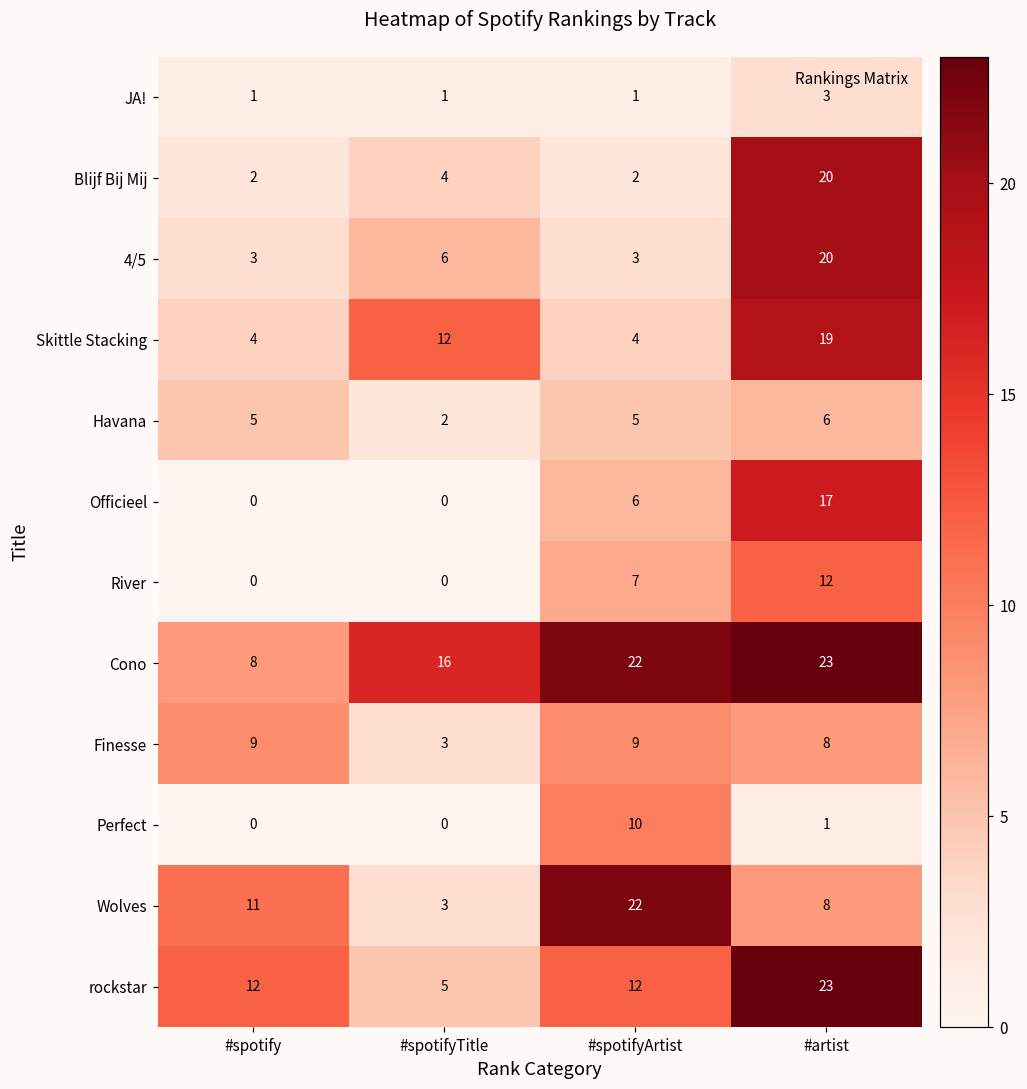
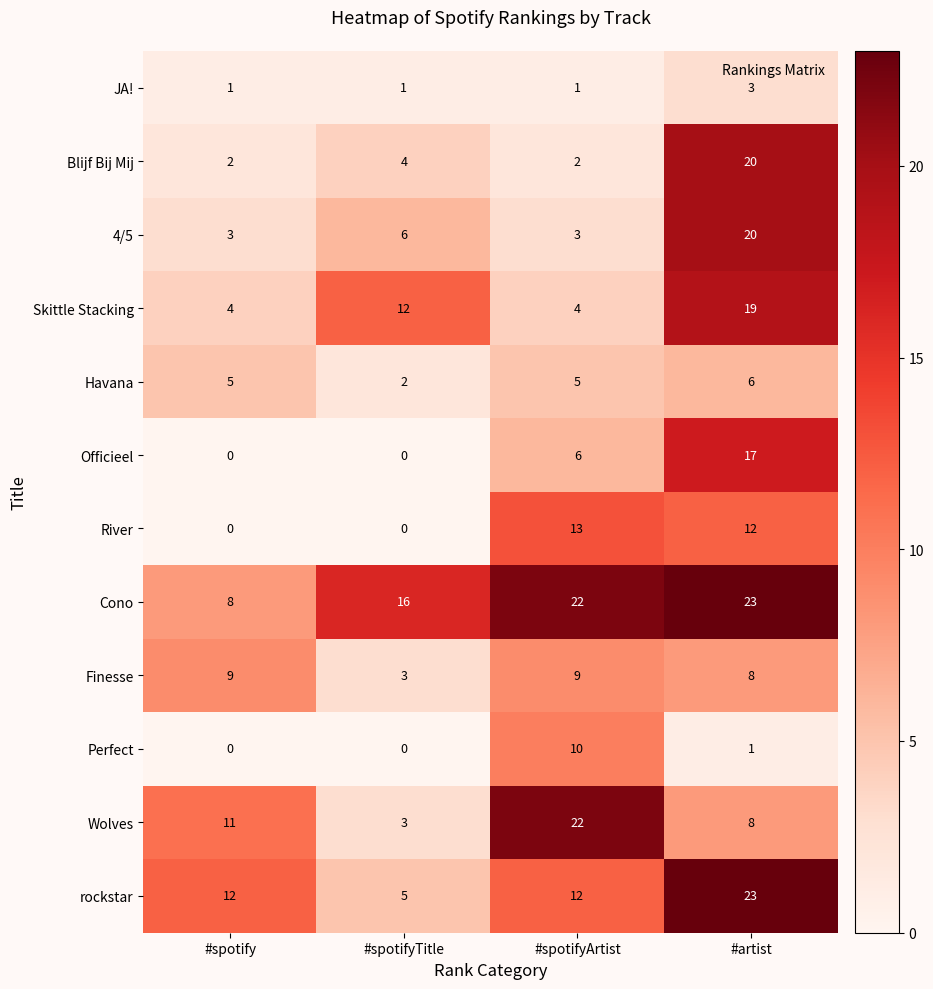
River, #spotifyArtist: 7 -> 13
